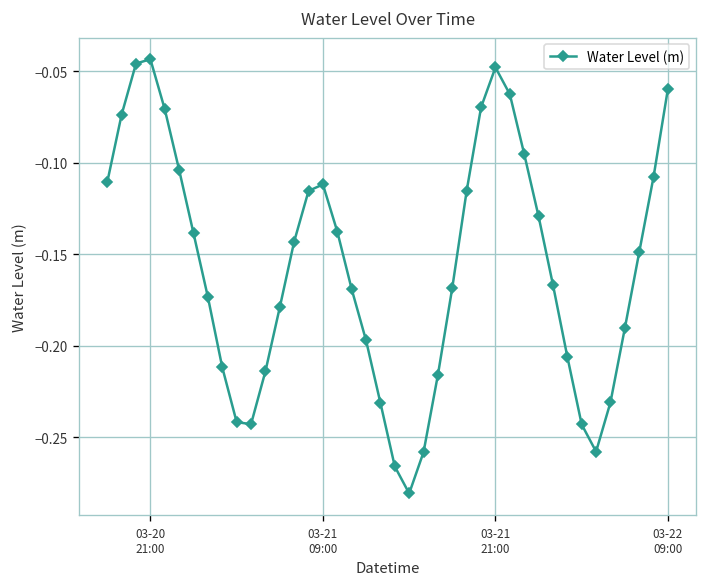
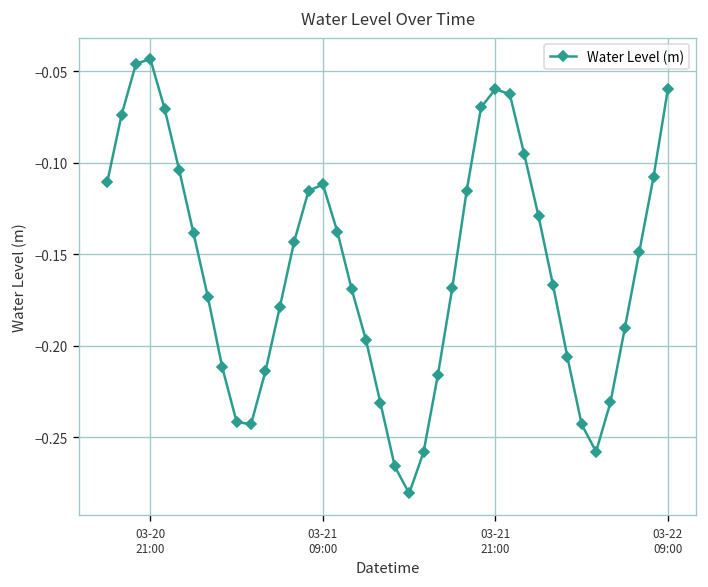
03-21 21:00: -0.048 -> -0.060
